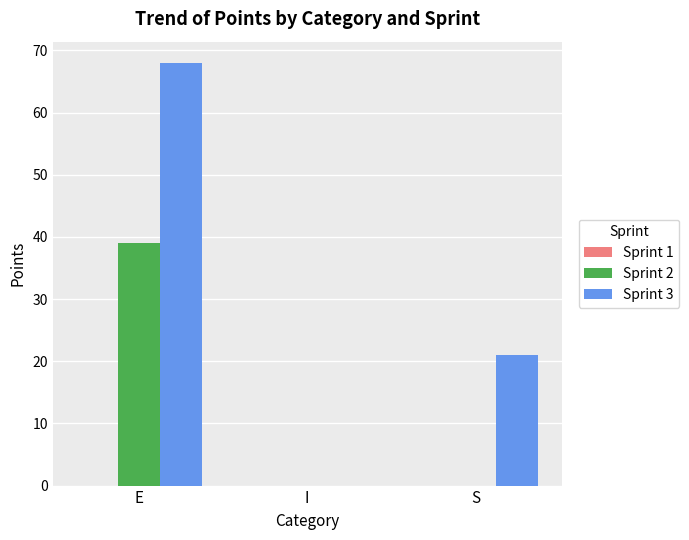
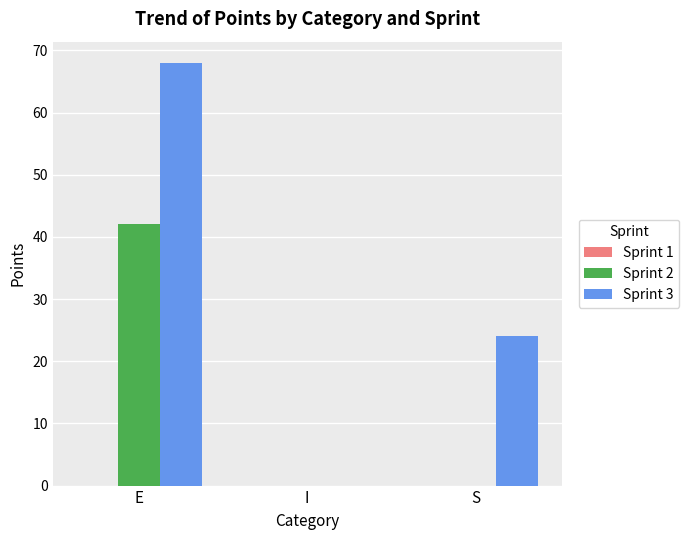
Sprint 2, E: 39 -> 42
Sprint 3, S: 21 -> 24
